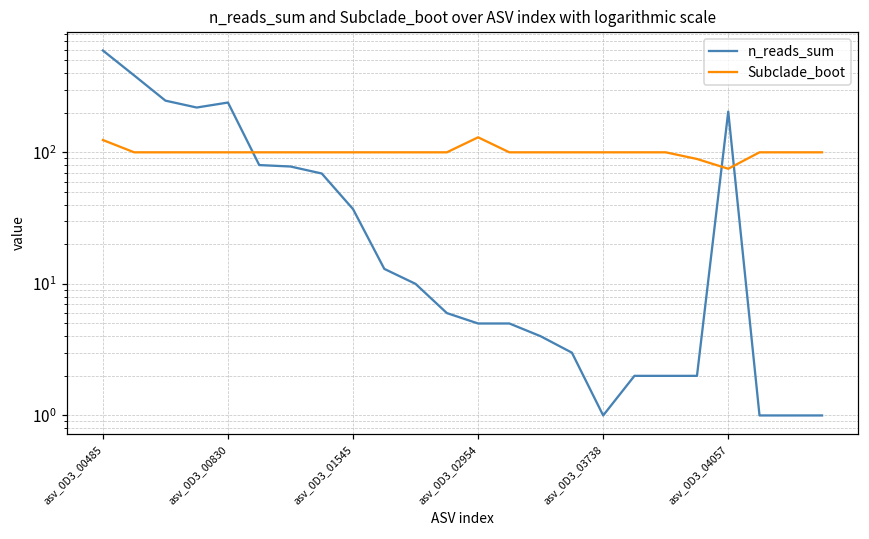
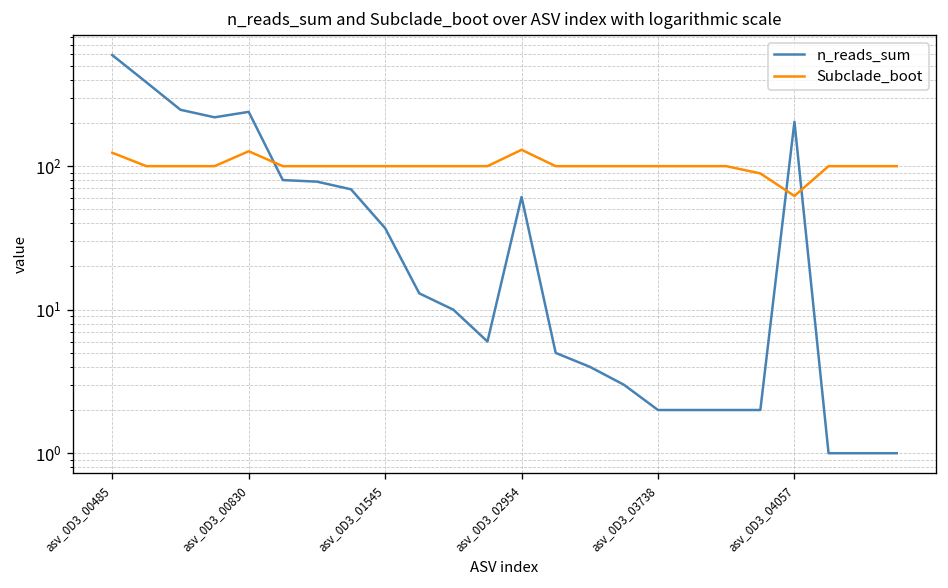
Subclade_boot, asv_0D3_00830: 100 -> 130
n_reads_sum, asv_0D3_02954: 5 -> 60
n_reads_sum, asv_0D3_03738: 1 -> 2
Subclade_boot, asv_0D3_04057: 80 -> 60
